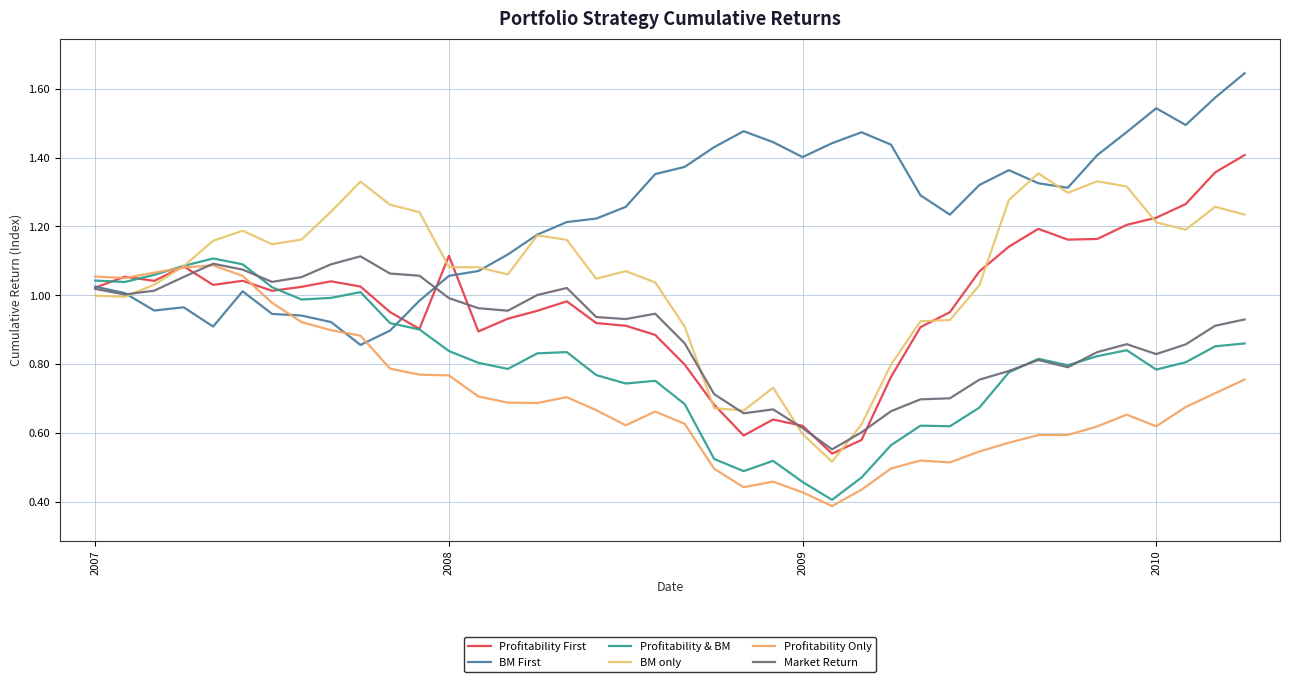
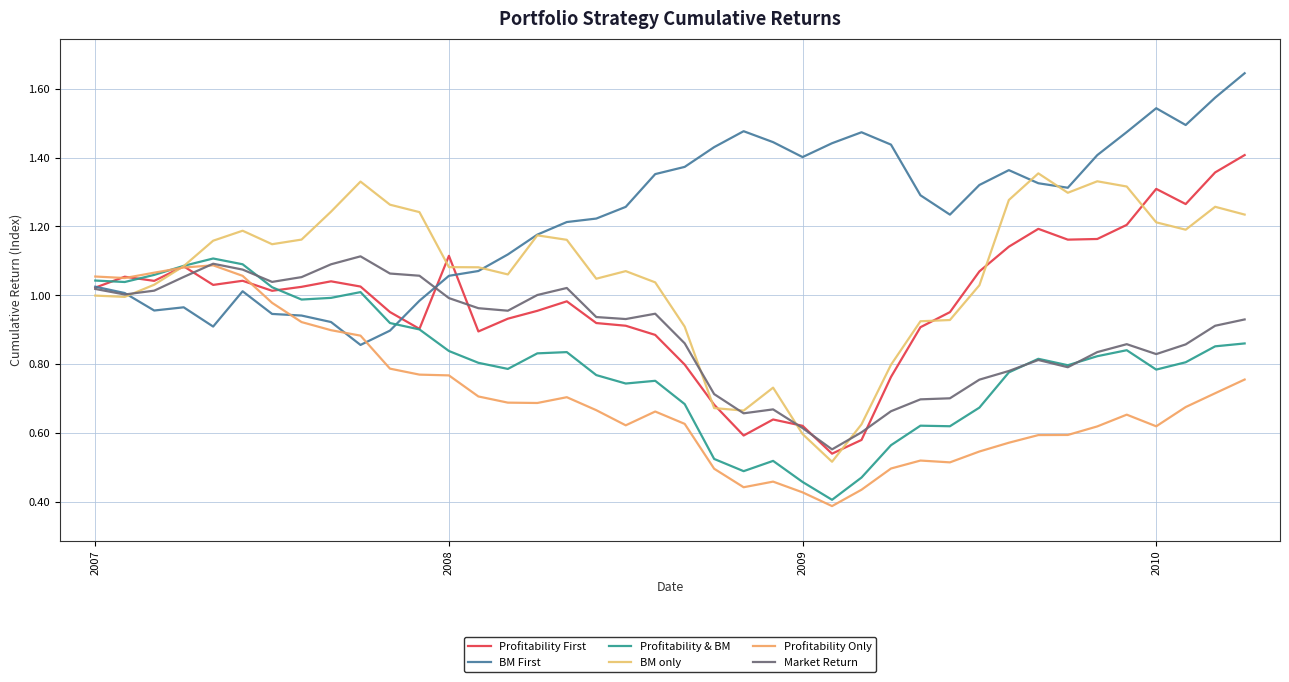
Profitability First, 2010: 1.23 -> 1.31
